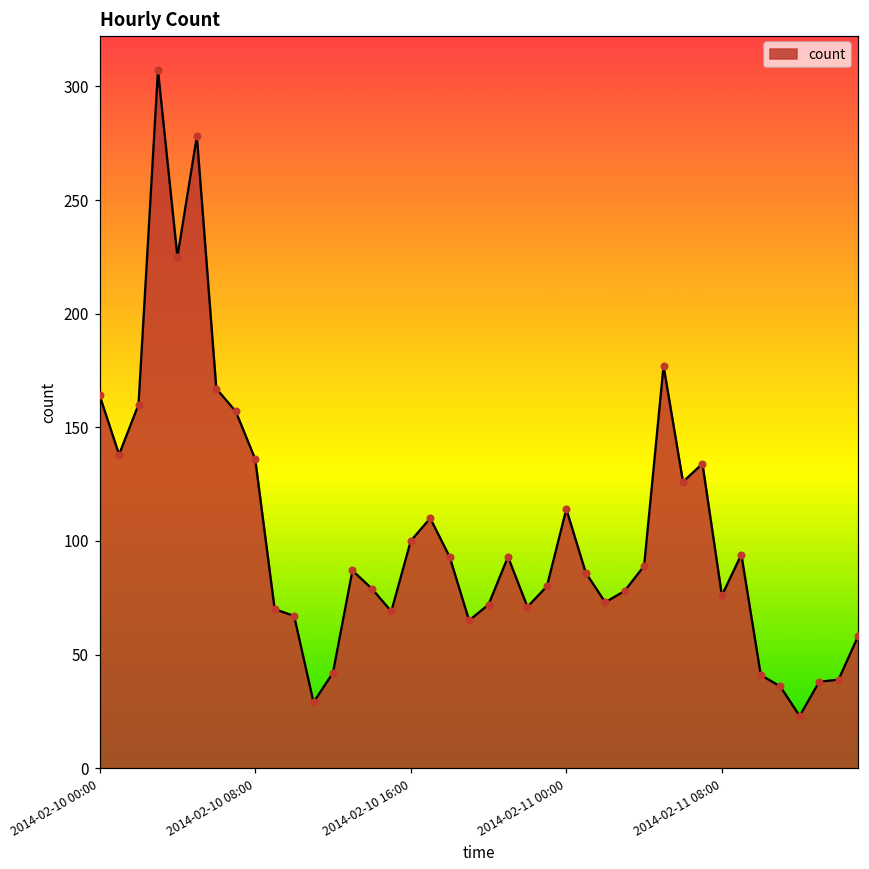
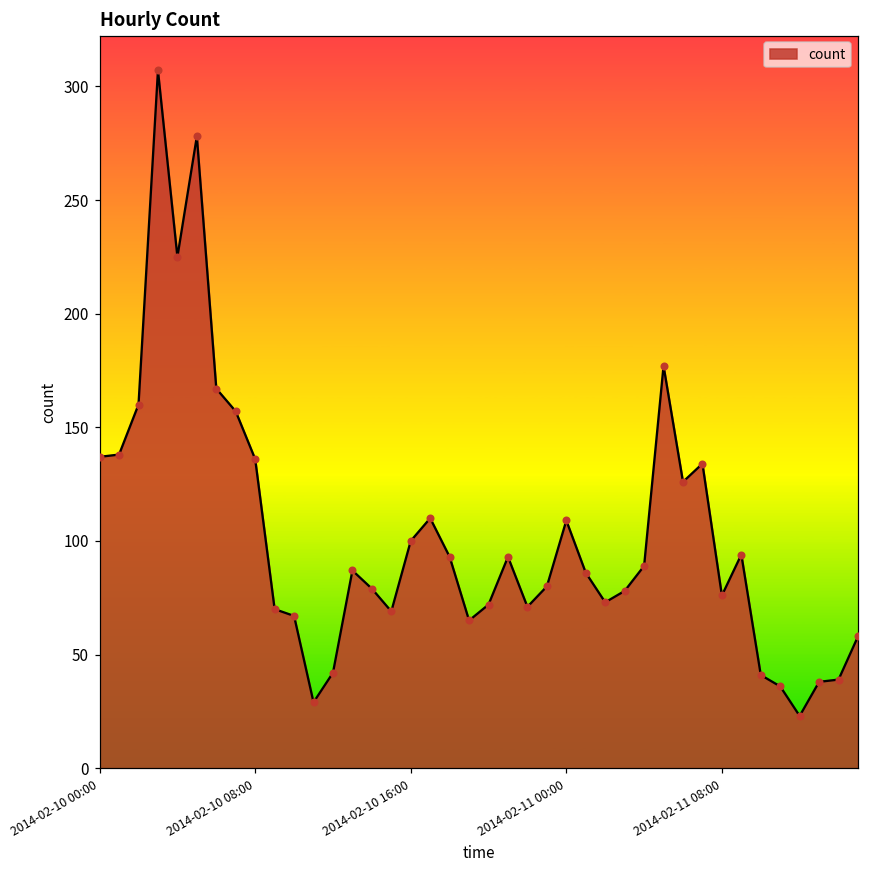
2014-02-10 00:00: 164 -> 137
2014-02-11 00:00: 114 -> 109
